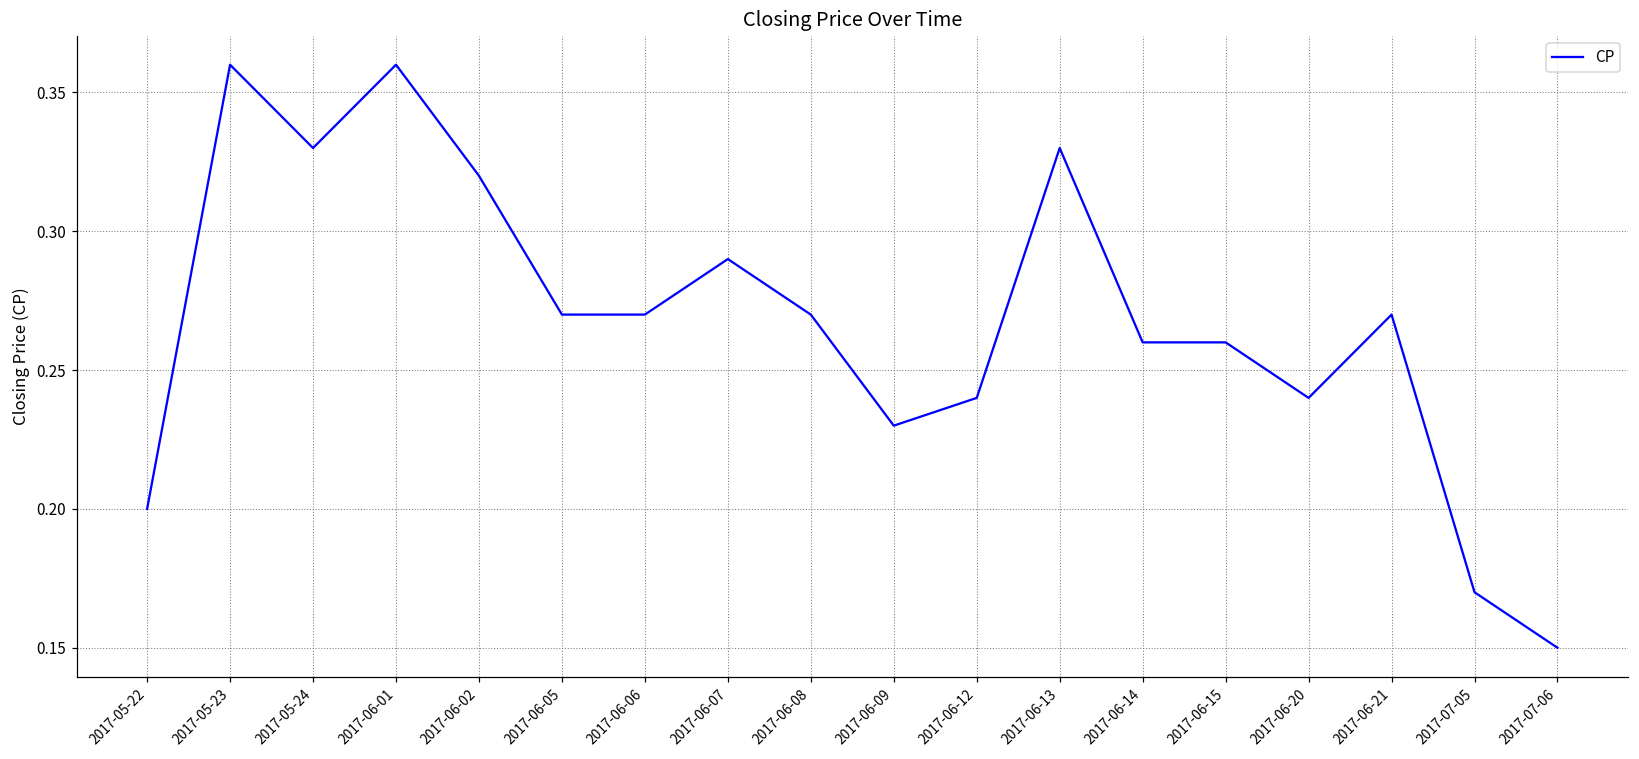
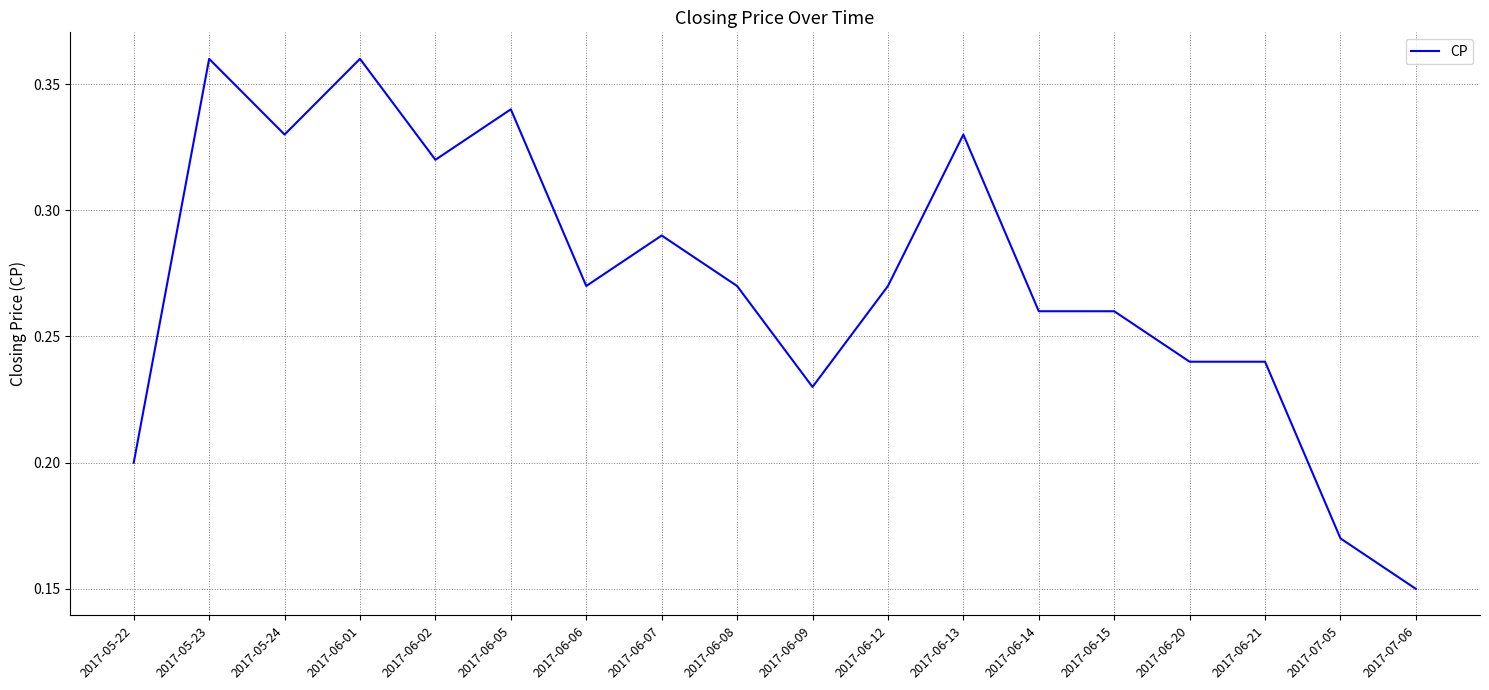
2017-06-05: 0.27 -> 0.34
2017-06-12: 0.24 -> 0.27
2017-06-21: 0.27 -> 0.24
